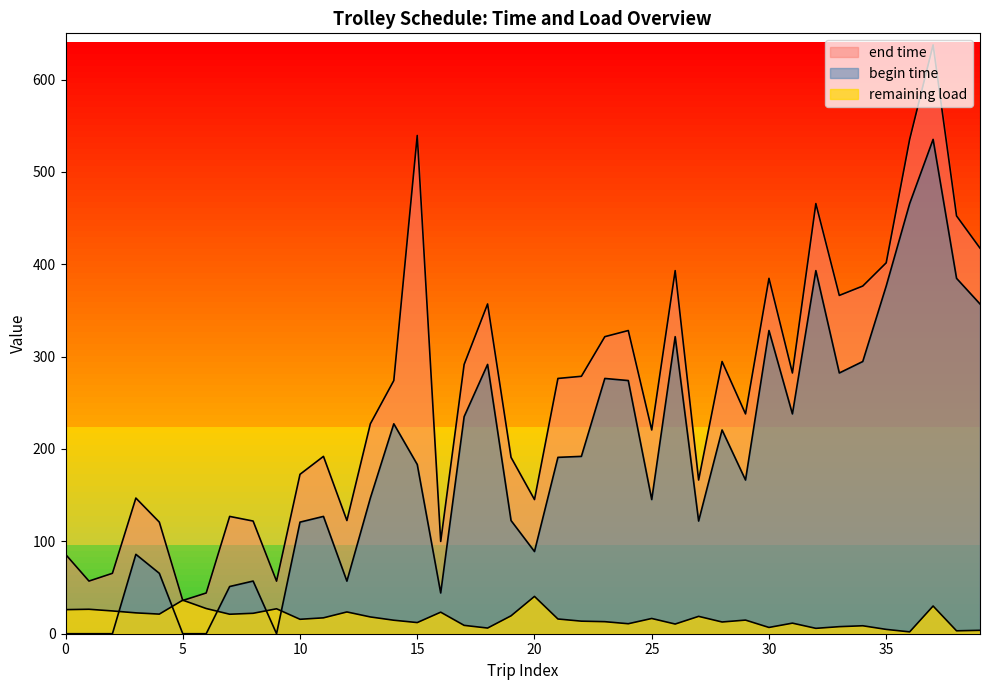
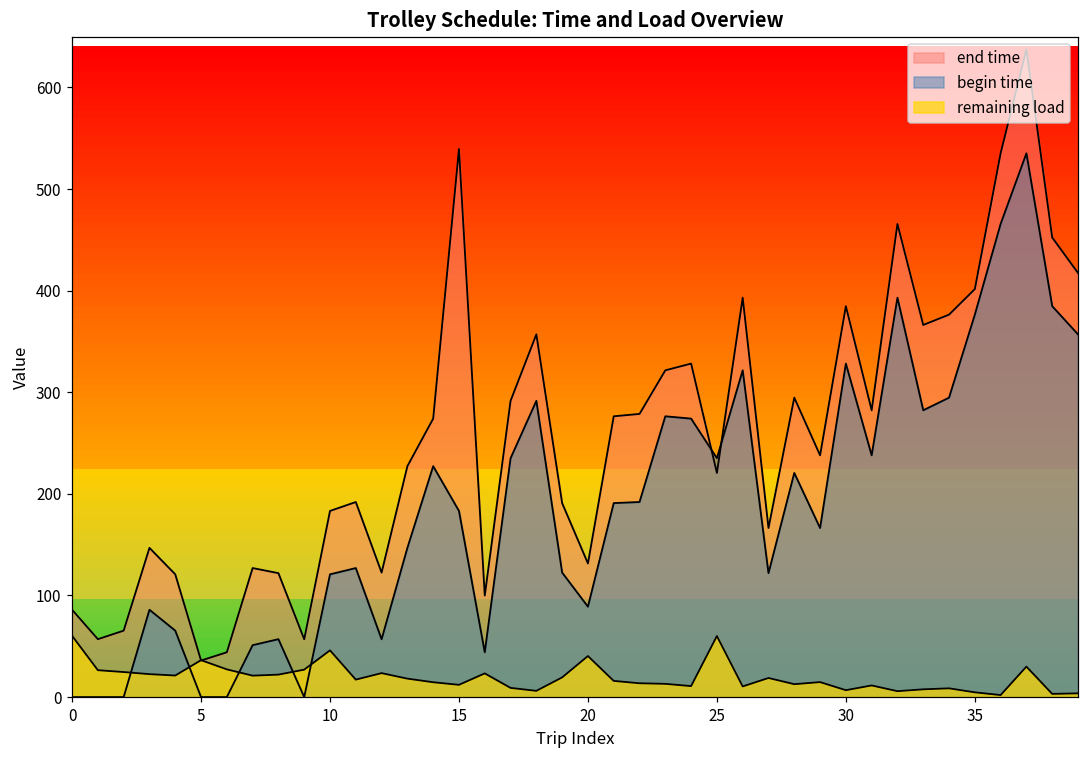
remaining load, 0: 30 -> 60
end time, 10: 170 -> 180
remaining load, 10: 20 -> 50
end time, 20: 150 -> 130
begin time, 25: 150 -> 240
remaining load, 25: 20 -> 60
